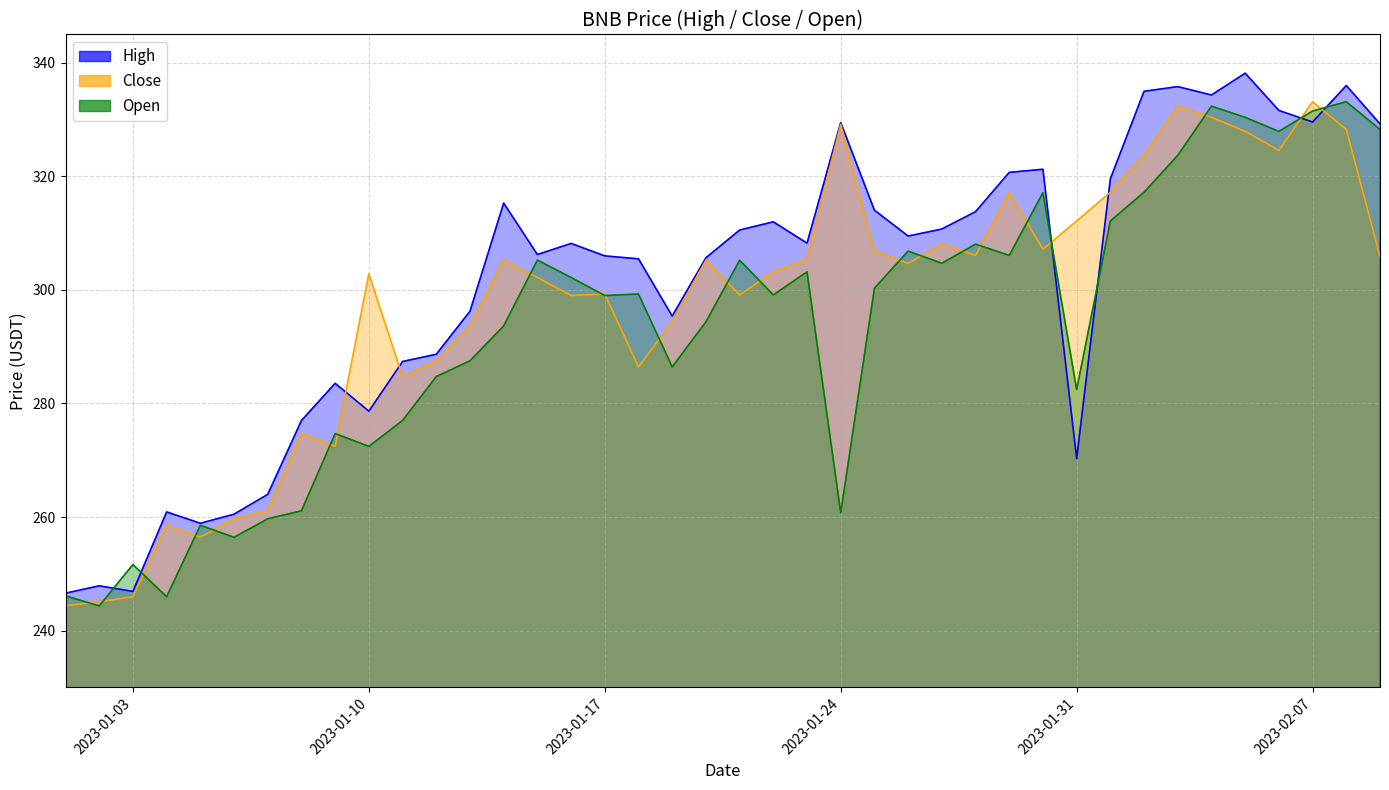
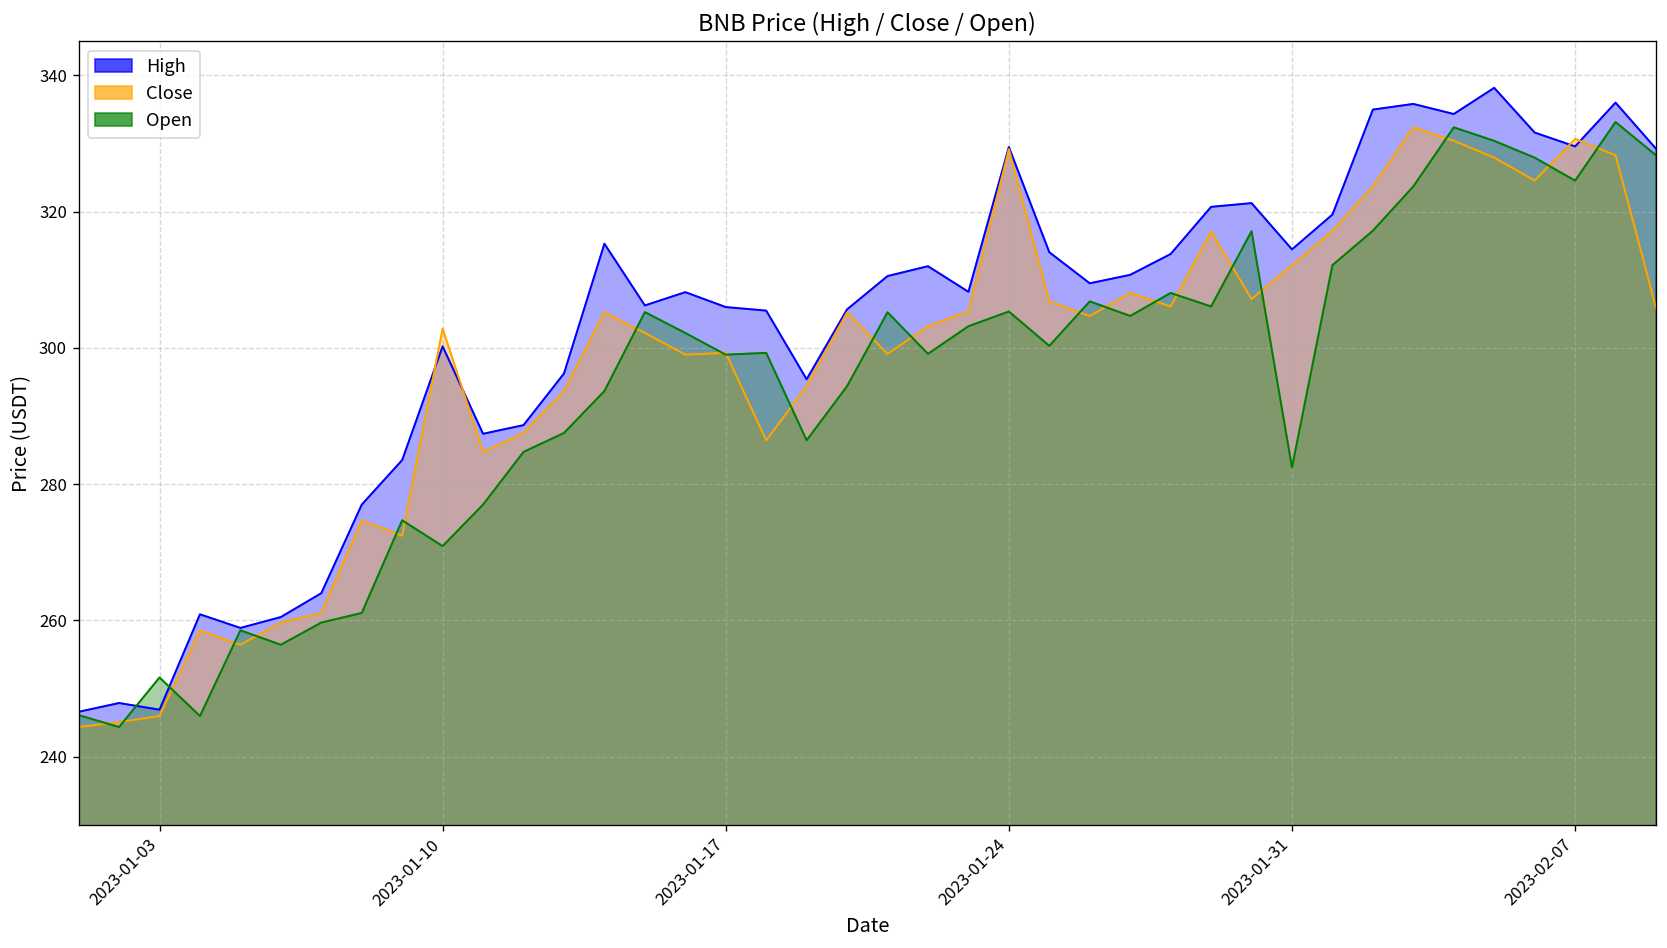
High, 2023-01-10: 279 -> 300
Open, 2023-01-10: 272 -> 271
Open, 2023-01-24: 261 -> 305
High, 2023-01-31: 270 -> 314
Close, 2023-02-07: 333 -> 331
Open, 2023-02-07: 332 -> 325
